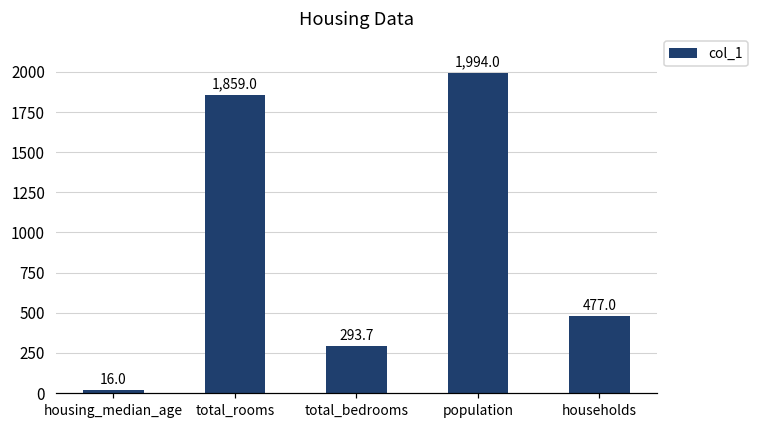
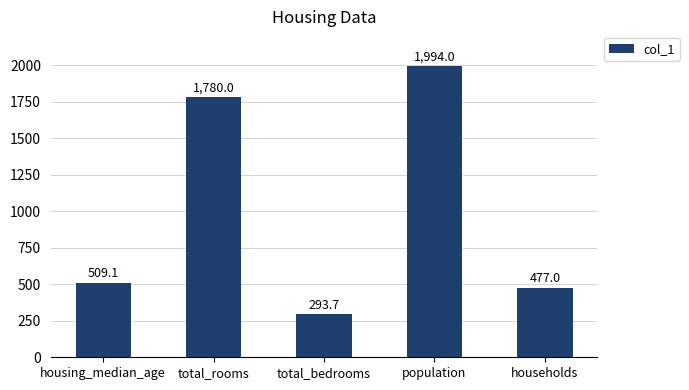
housing_median_age: 16.0 -> 509.1
total_rooms: 1,859.0 -> 1,780.0
